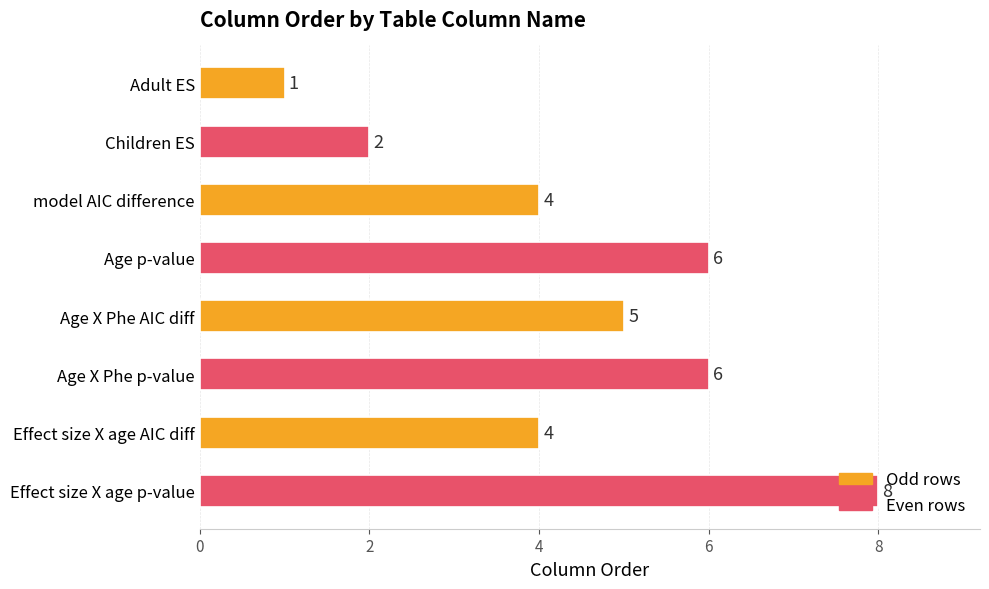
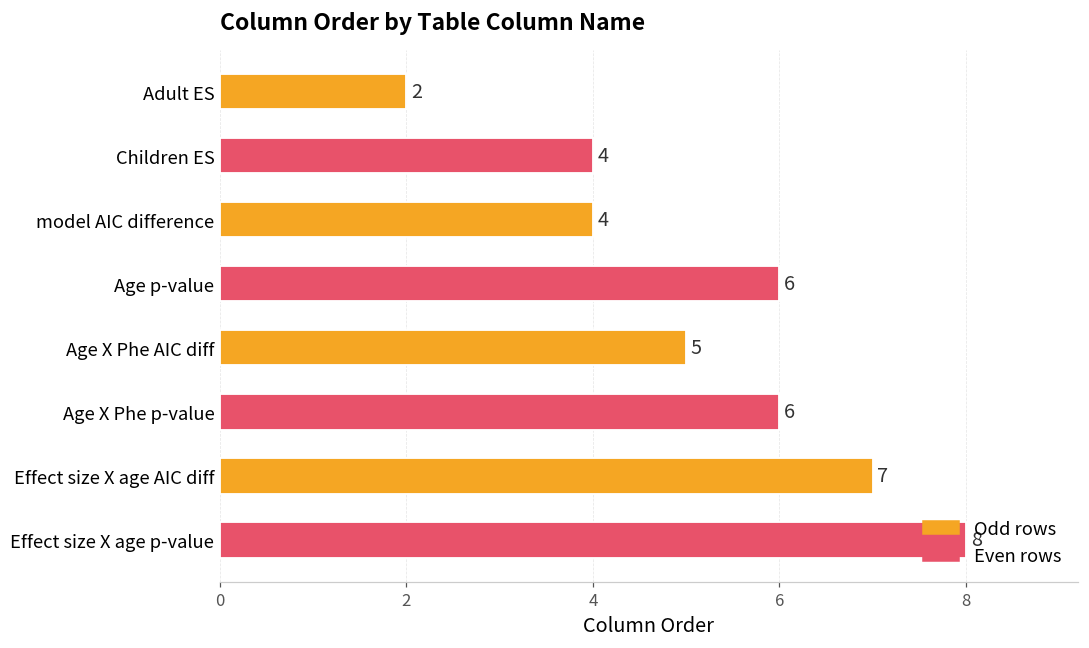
Adult ES: 1 -> 2
Children ES: 2 -> 4
Effect size X age AIC diff: 4 -> 7
